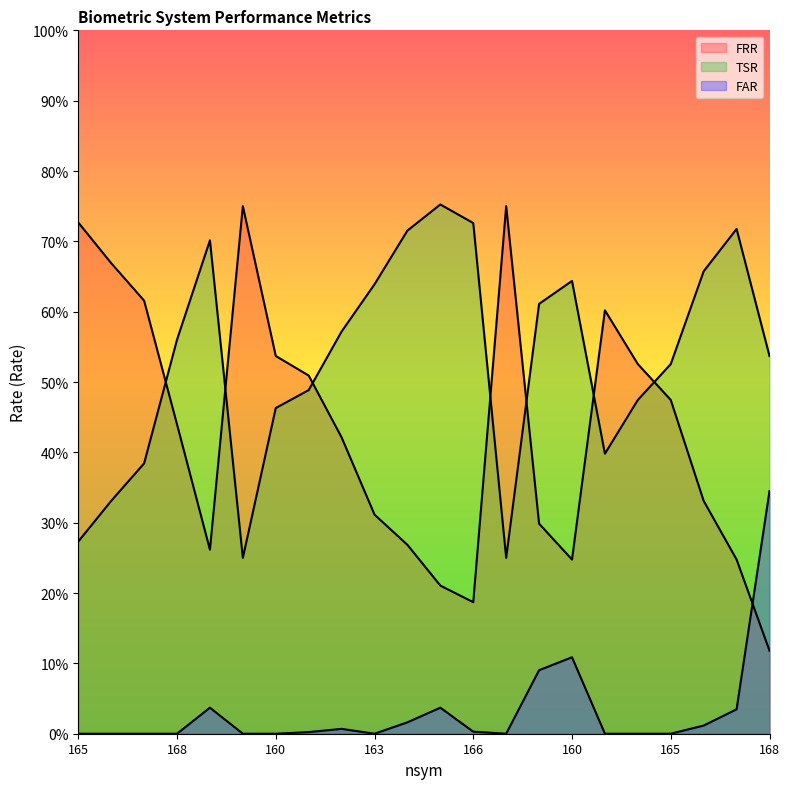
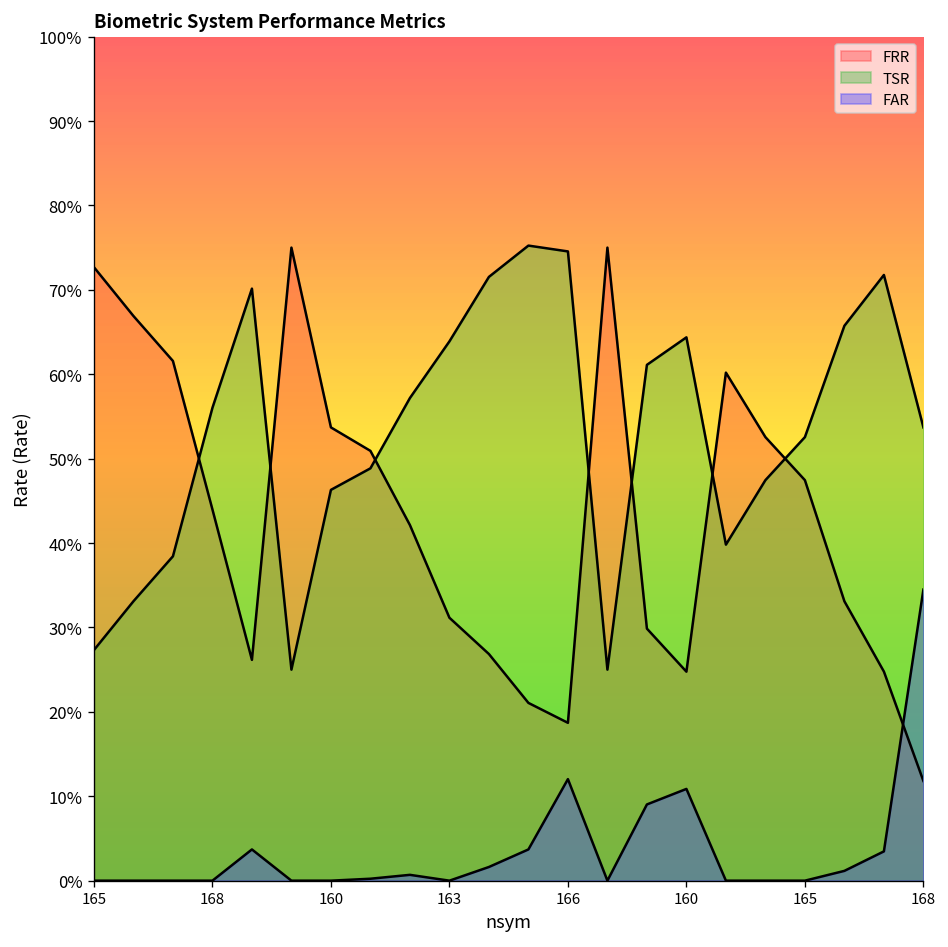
TSR, 166: 73% -> 75%
FAR, 166: 0% -> 12%
